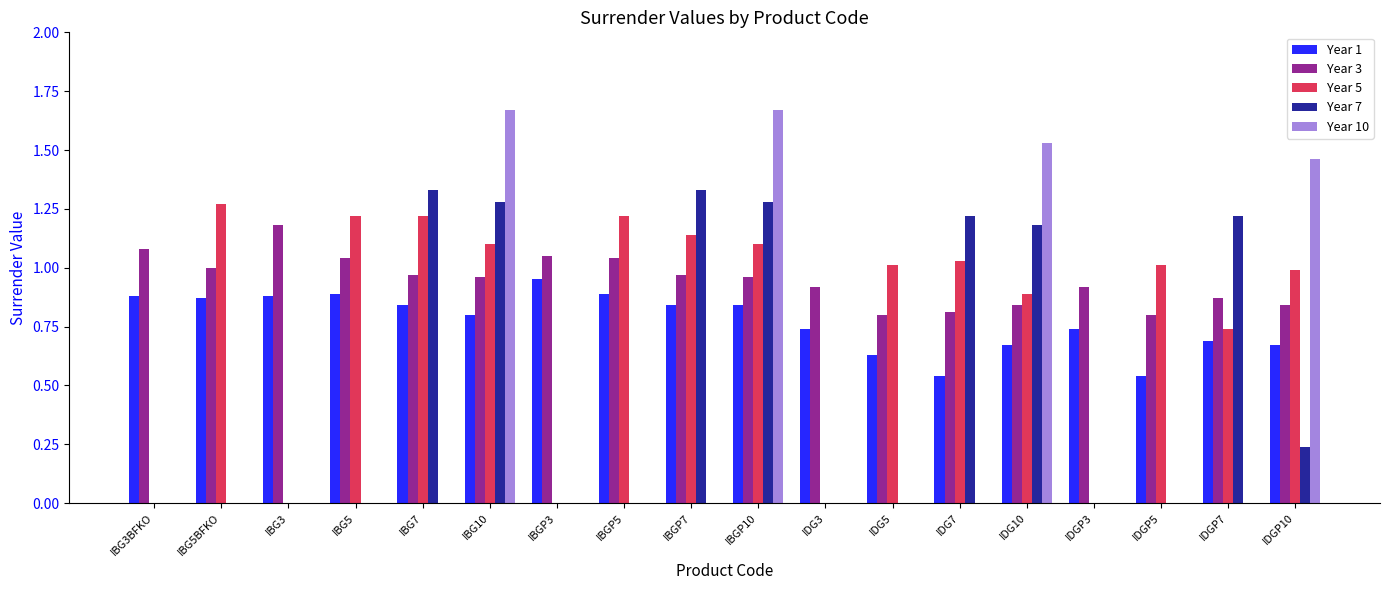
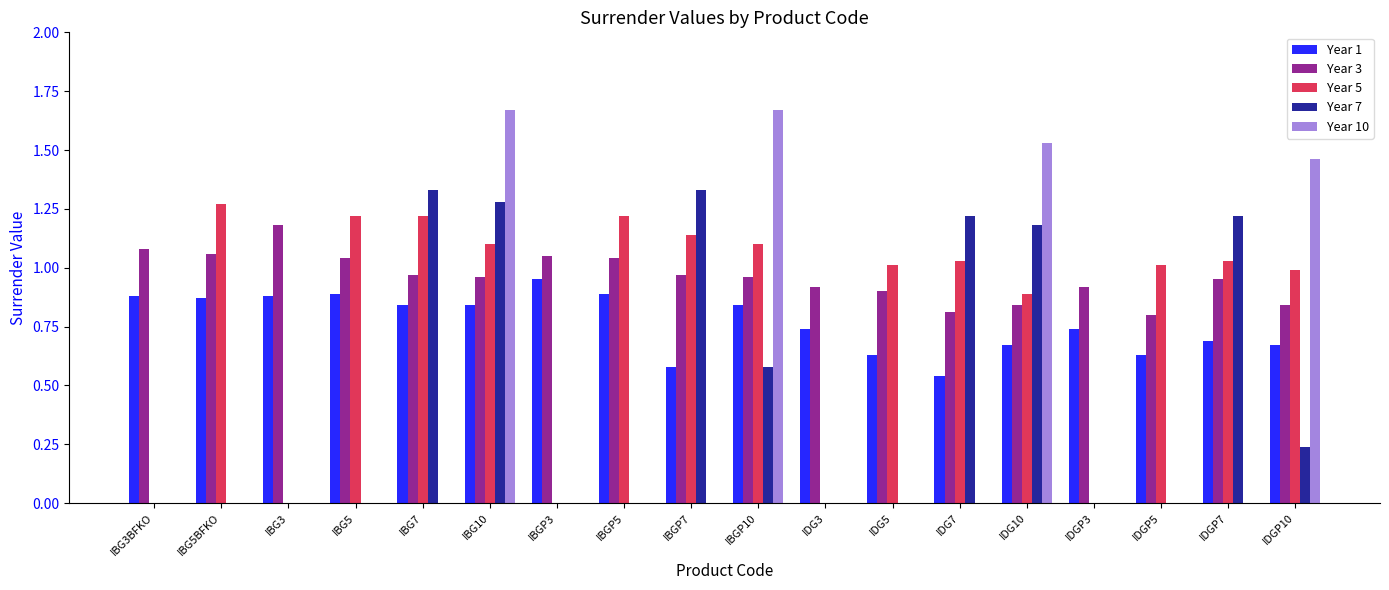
Year 3, IBG5BFKO: 1.00 -> 1.06
Year 1, IBG10: 0.80 -> 0.84
Year 1, IBGP7: 0.84 -> 0.58
Year 7, IBGP10: 1.28 -> 0.58
Year 3, IDG5: 0.8 -> 0.9
Year 1, IDGP5: 0.54 -> 0.63
Year 3, IDGP7: 0.87 -> 0.95
Year 5, IDGP7: 0.74 -> 1.03
